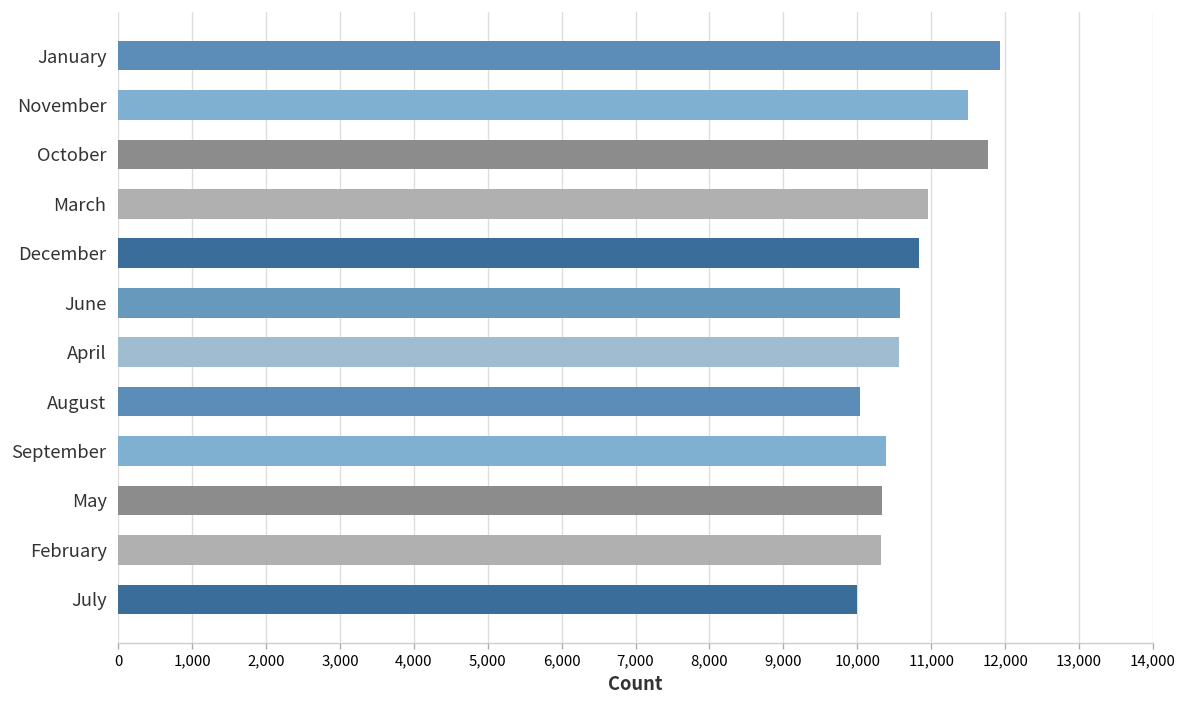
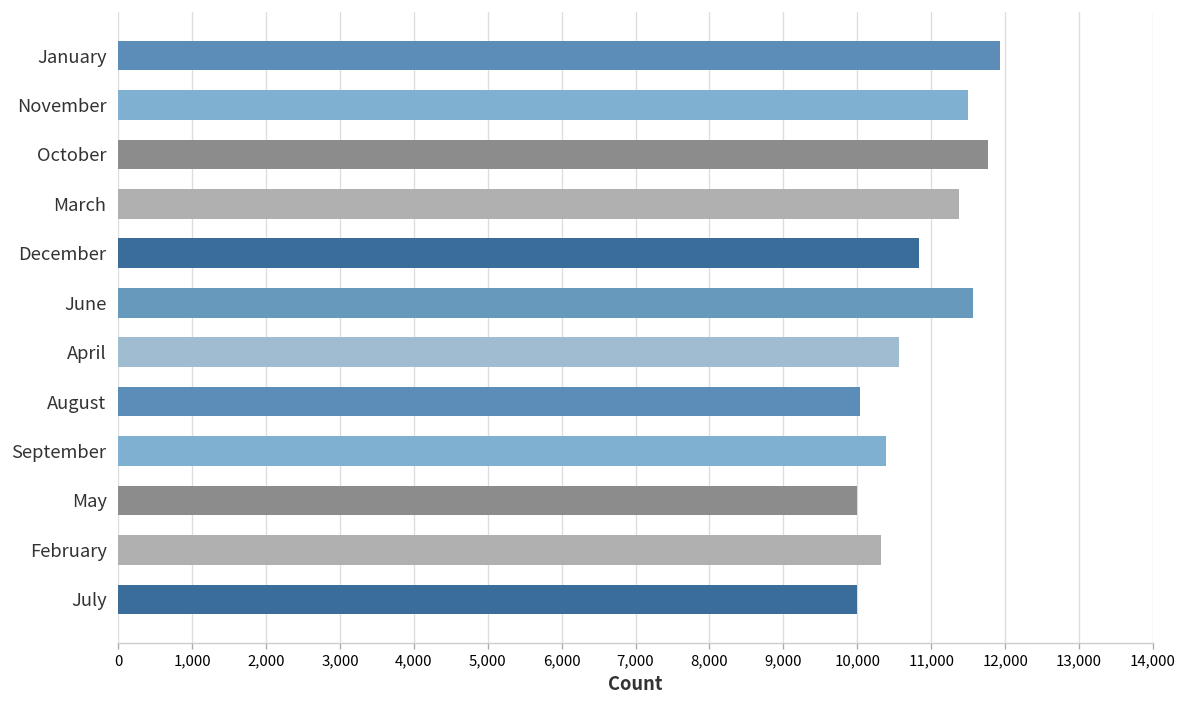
March: 11,000 -> 11,400
June: 10,600 -> 11,600
May: 10,300 -> 10,000
